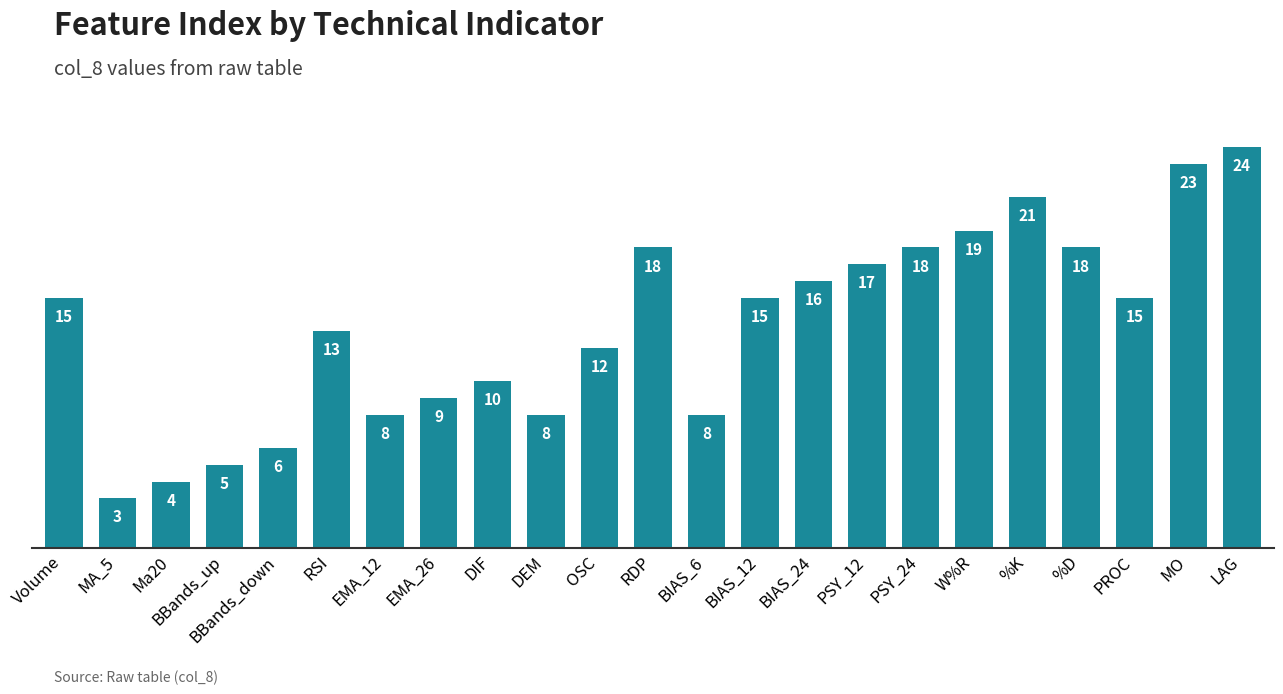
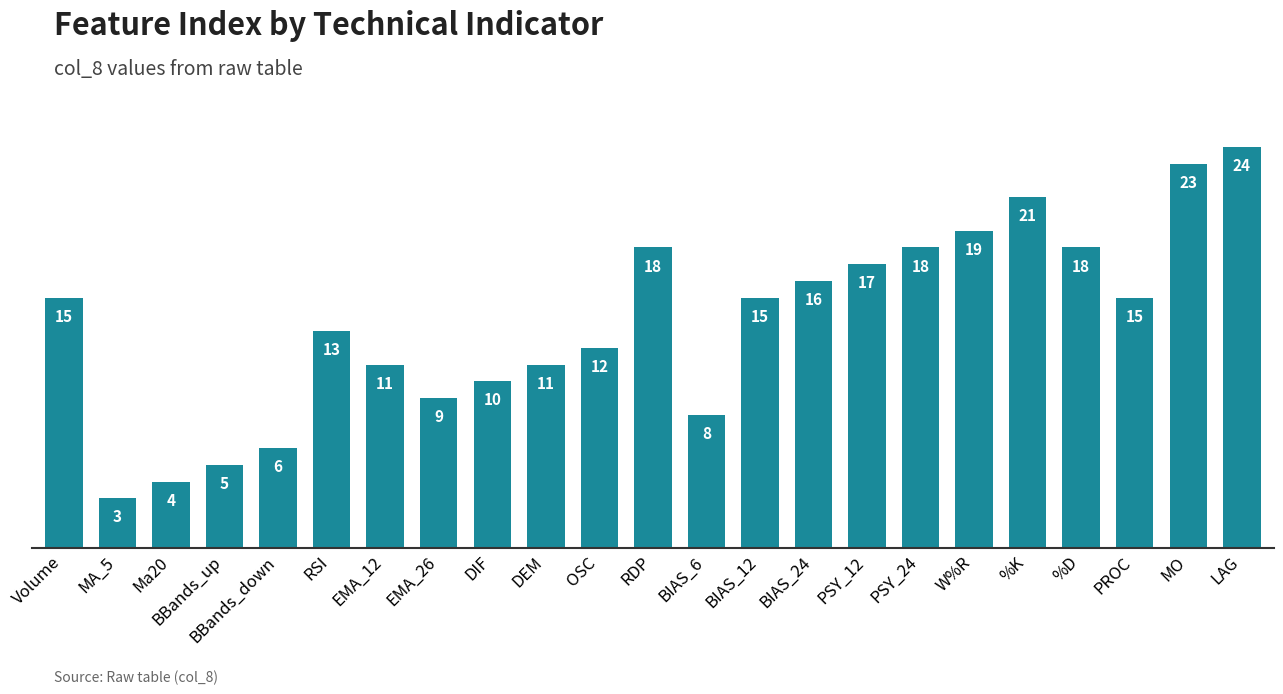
EMA_12: 8 -> 11
DEM: 8 -> 11
